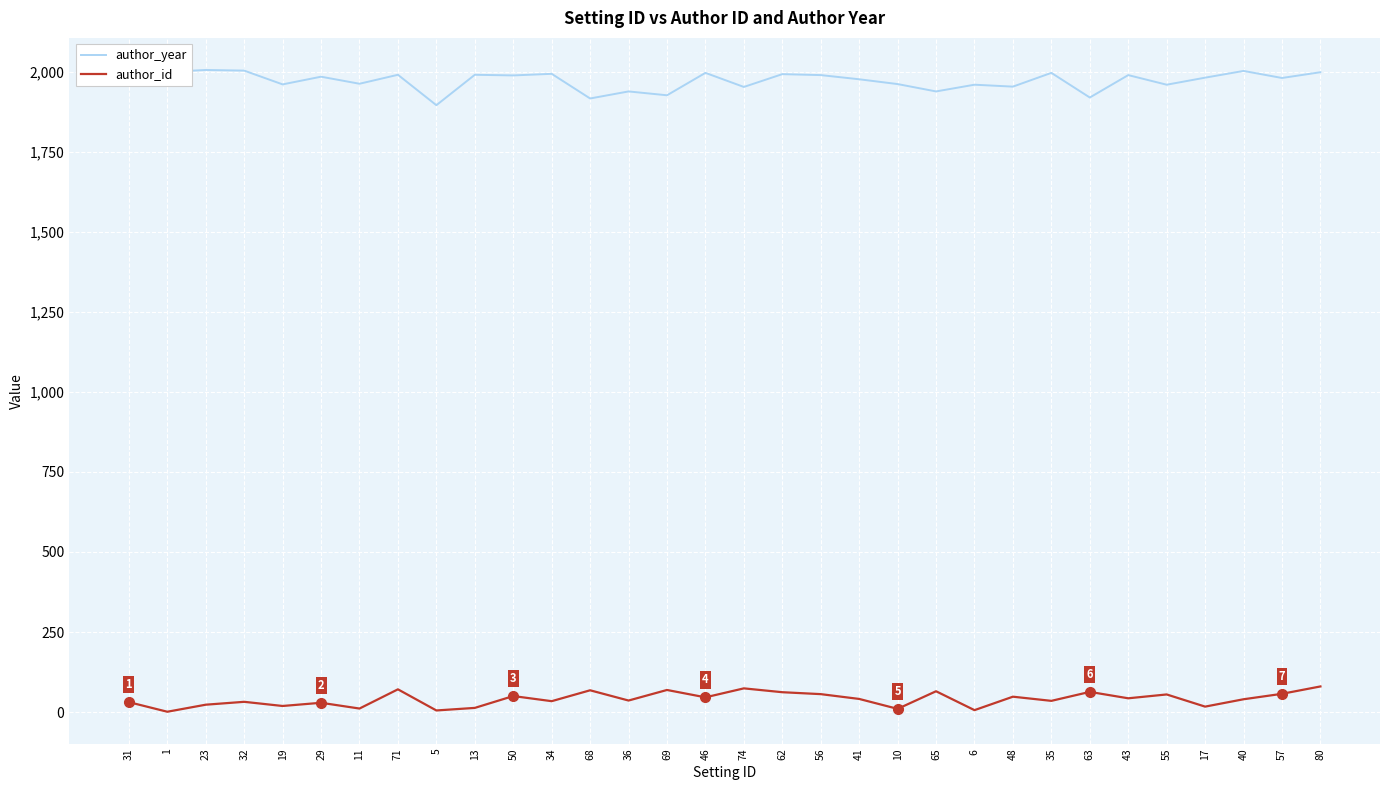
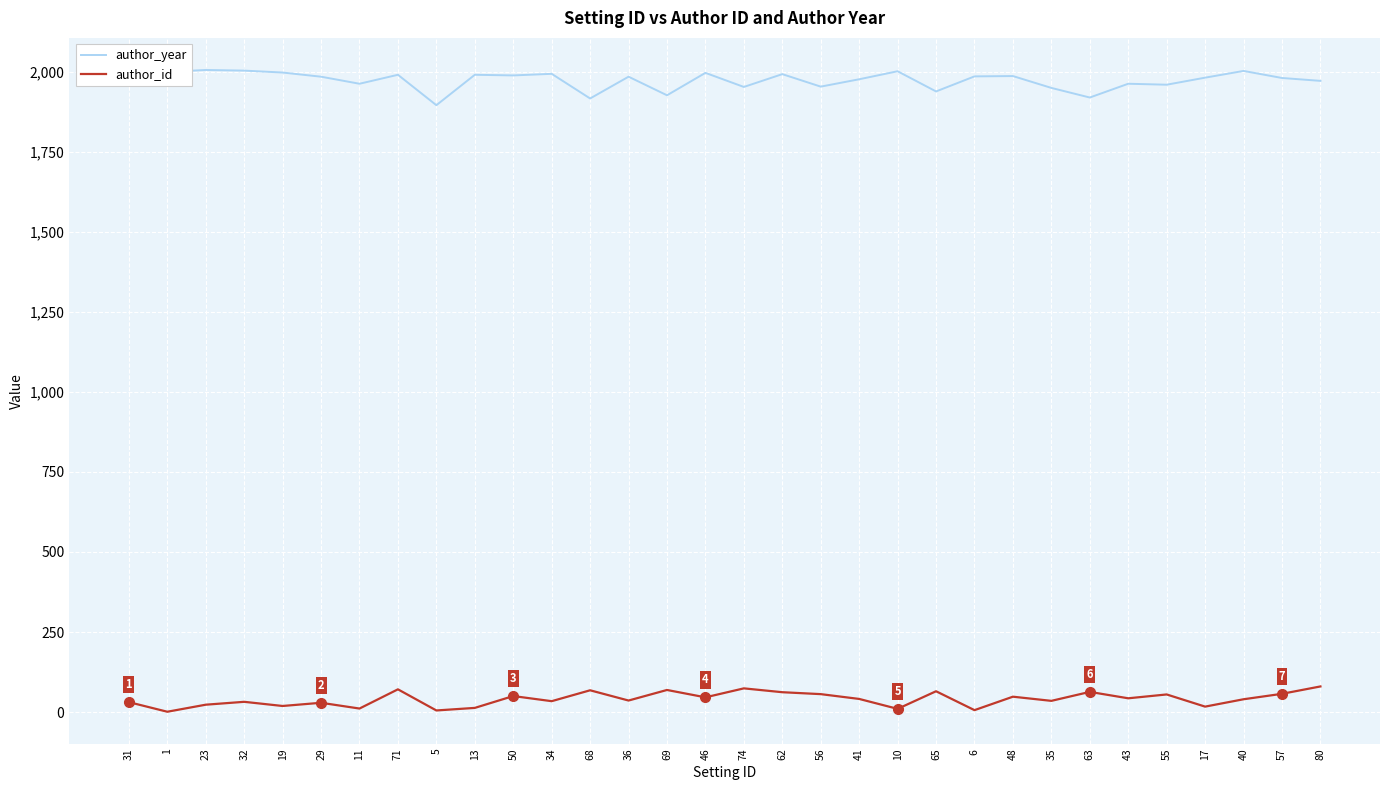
author_year, 19: 1,960 -> 2,000
author_year, 36: 1,940 -> 1,980
author_year, 56: 1,990 -> 1,950
author_year, 10: 1,960 -> 2,000
author_year, 6: 1,960 -> 1,990
author_year, 48: 1,950 -> 1,990
author_year, 35: 2,000 -> 1,950
author_year, 43: 1,990 -> 1,960
author_year, 80: 2,000 -> 1,970
